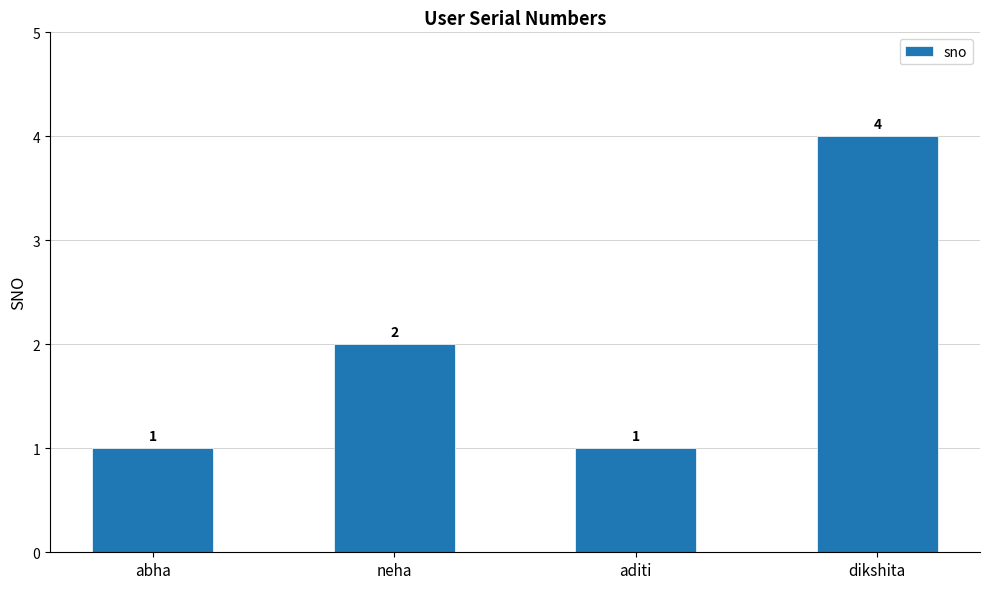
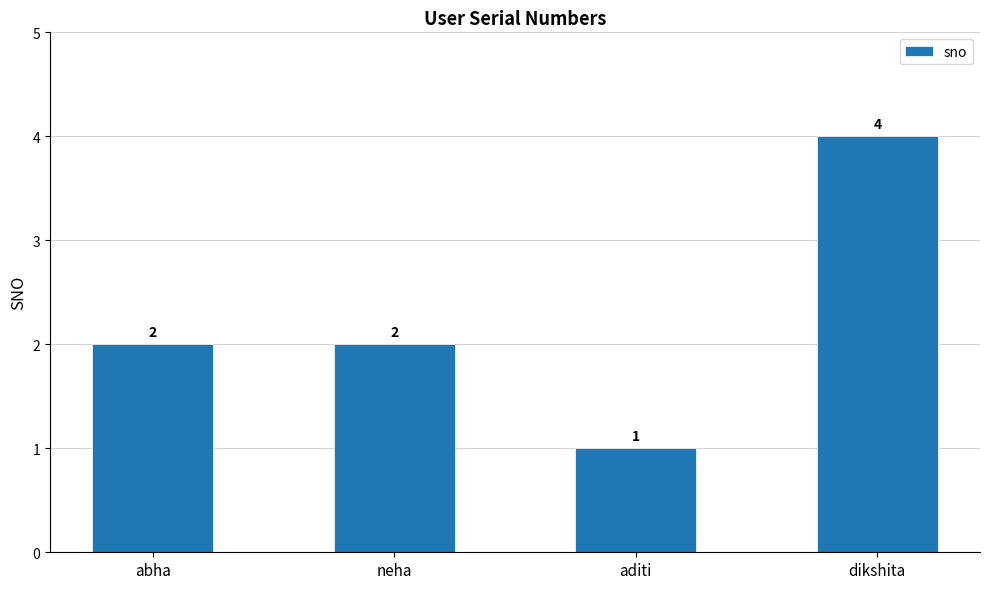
abha: 1 -> 2
